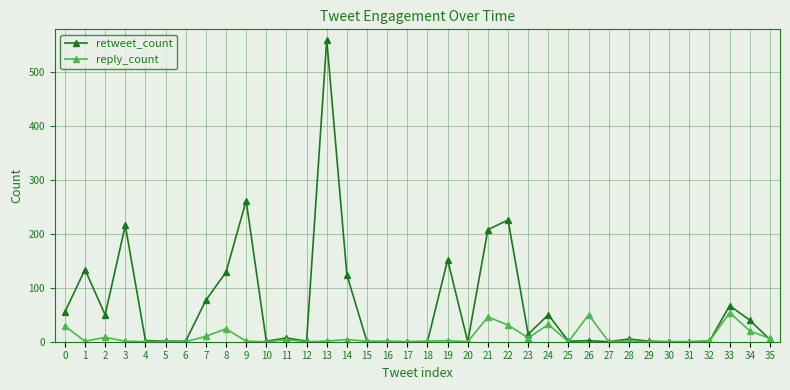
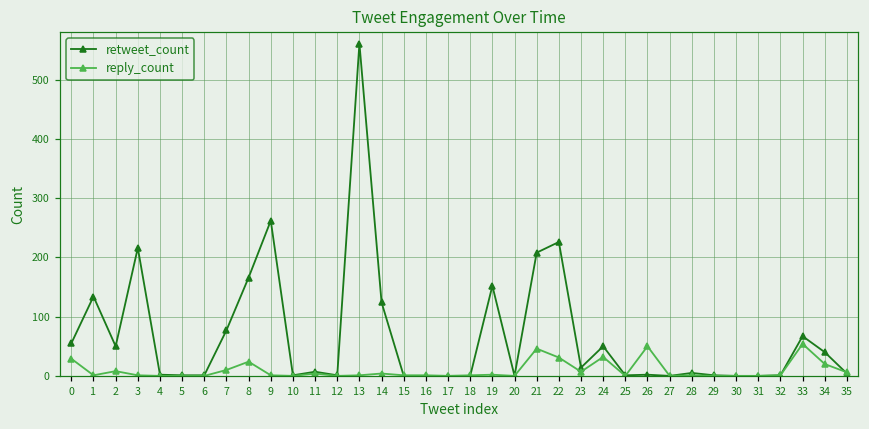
retweet_count, 8: 130 -> 170
